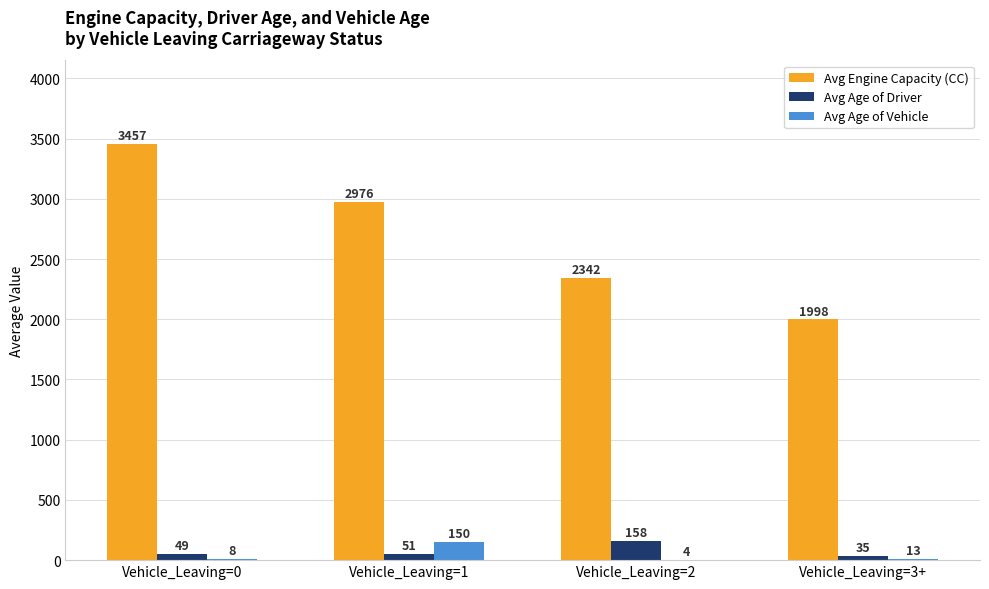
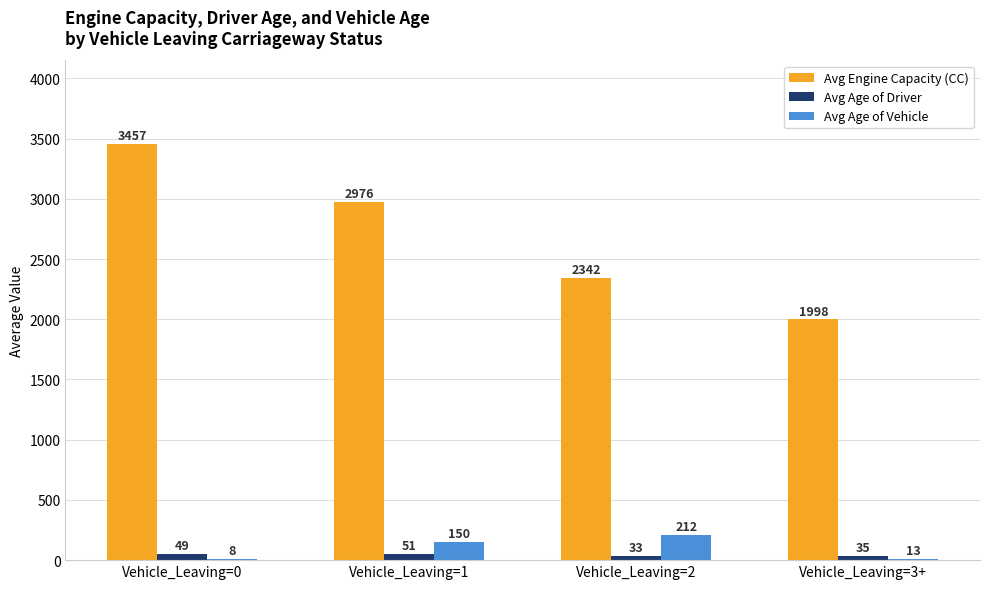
Avg Age of Driver, Vehicle_Leaving=2: 158 -> 33
Avg Age of Vehicle, Vehicle_Leaving=2: 4 -> 212
